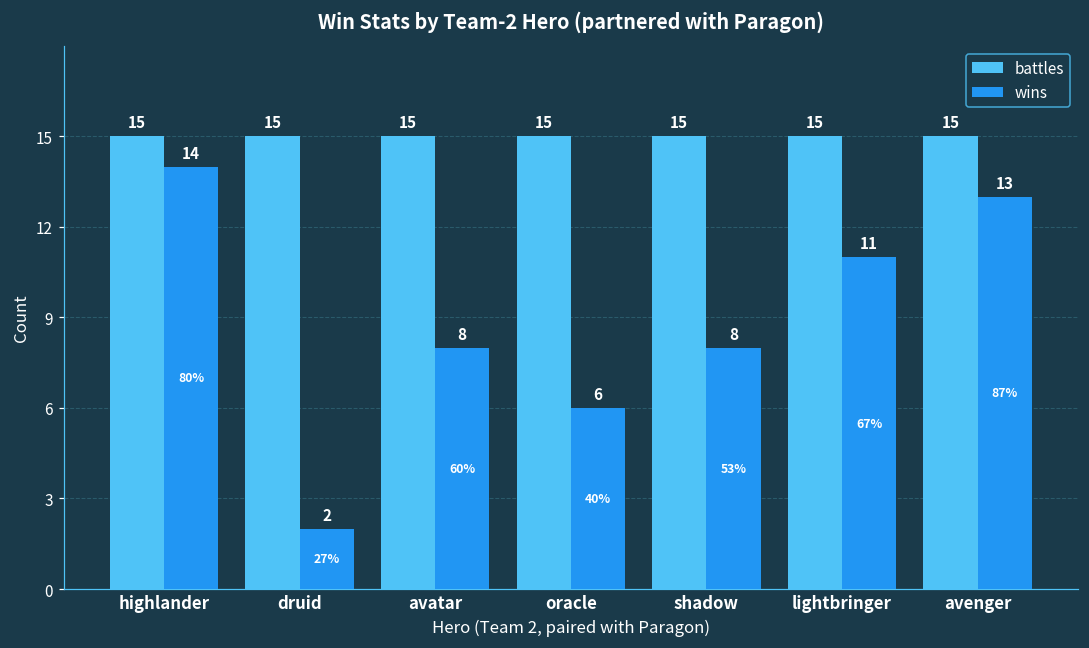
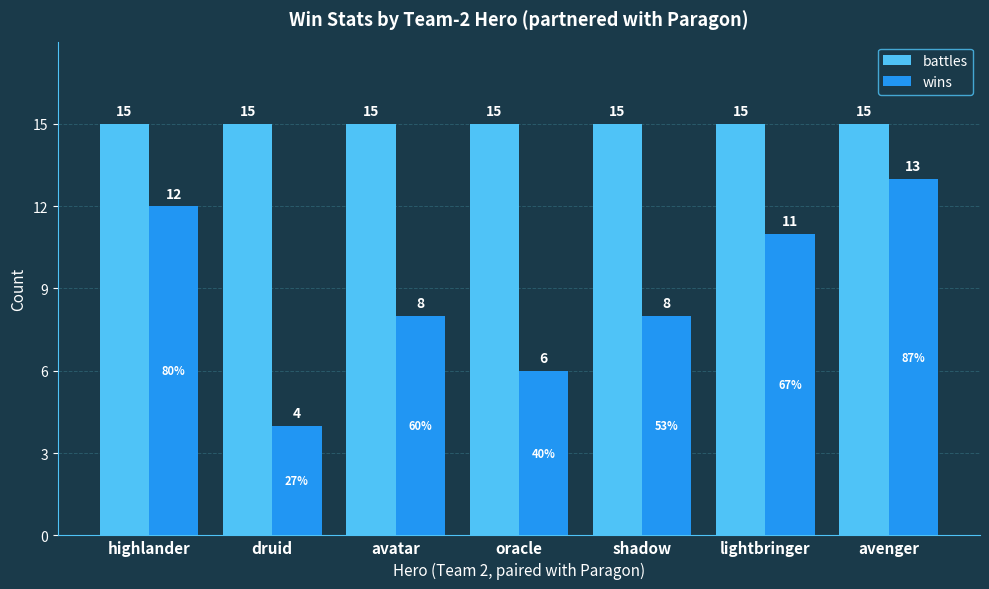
wins, highlander: 14 -> 12
wins, druid: 2 -> 4
